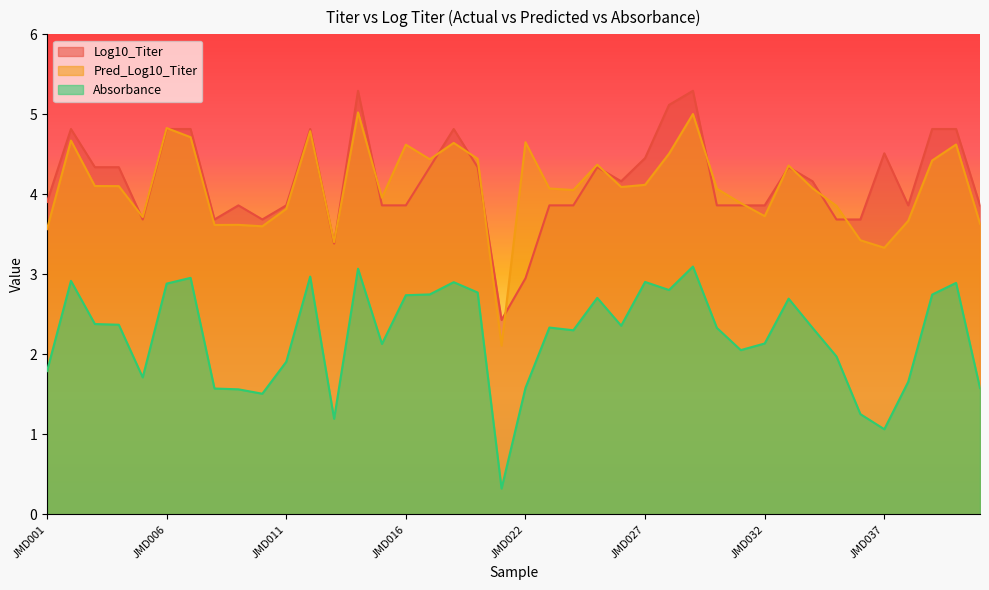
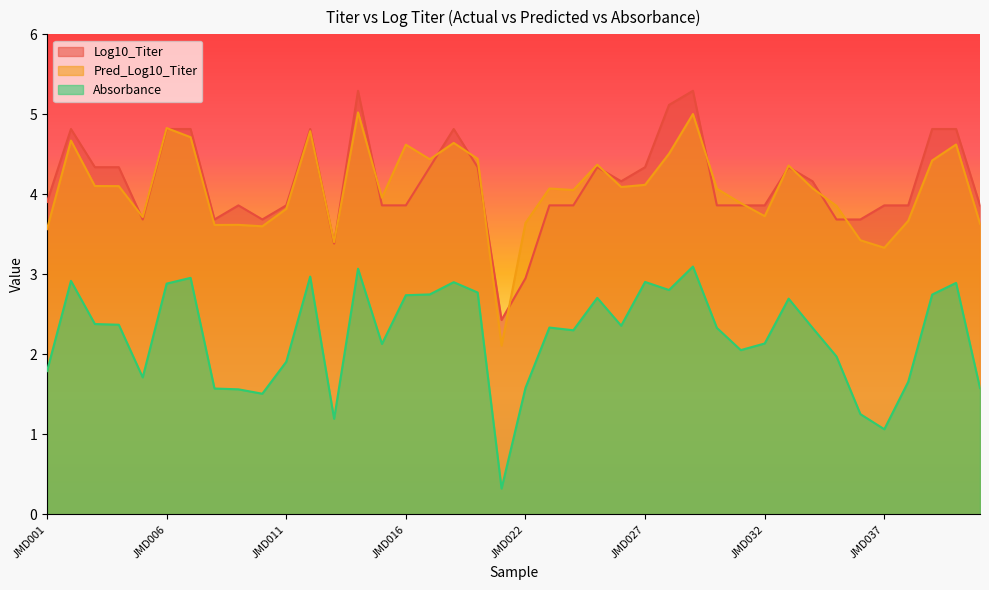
Pred_Log10_Titer, JMD022: 4.7 -> 3.6
Log10_Titer, JMD027: 4.5 -> 4.3
Log10_Titer, JMD037: 4.5 -> 3.9
